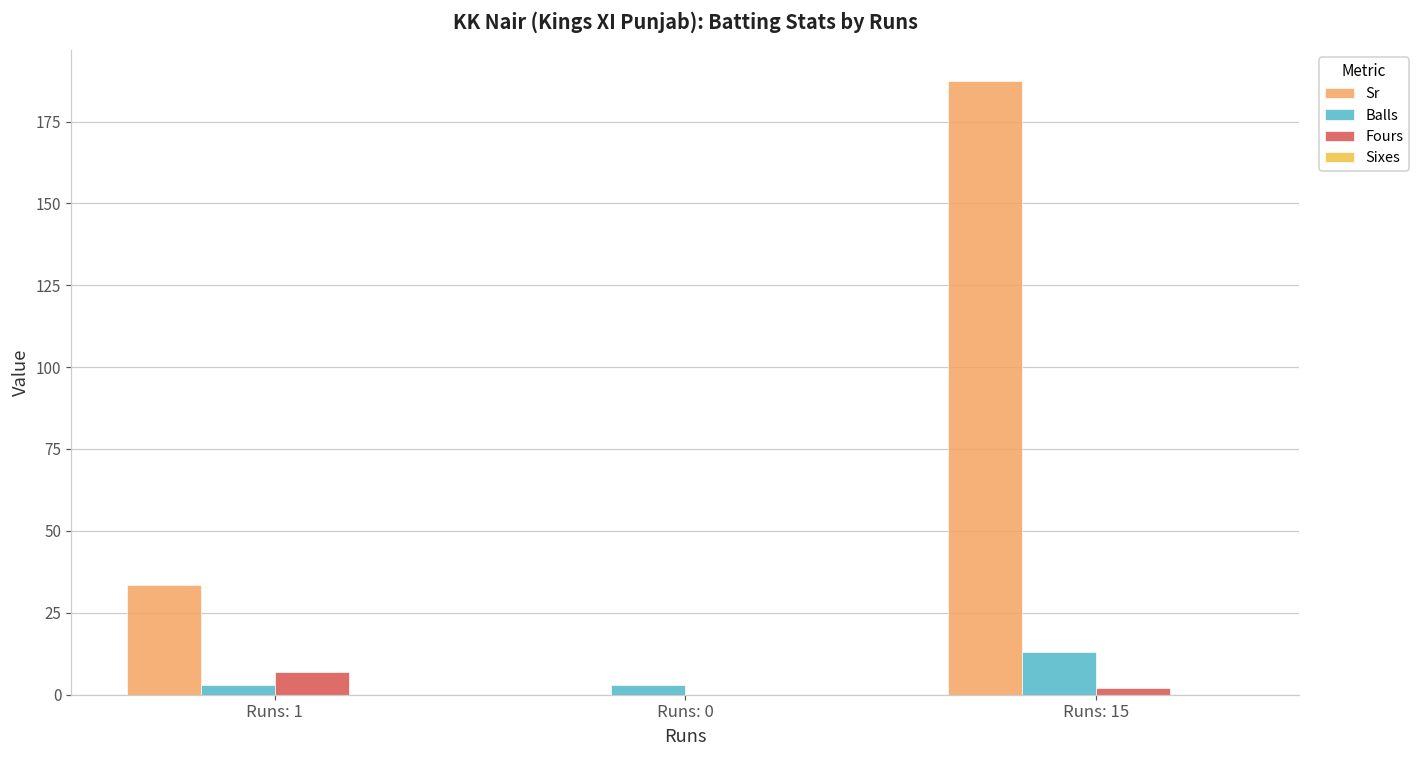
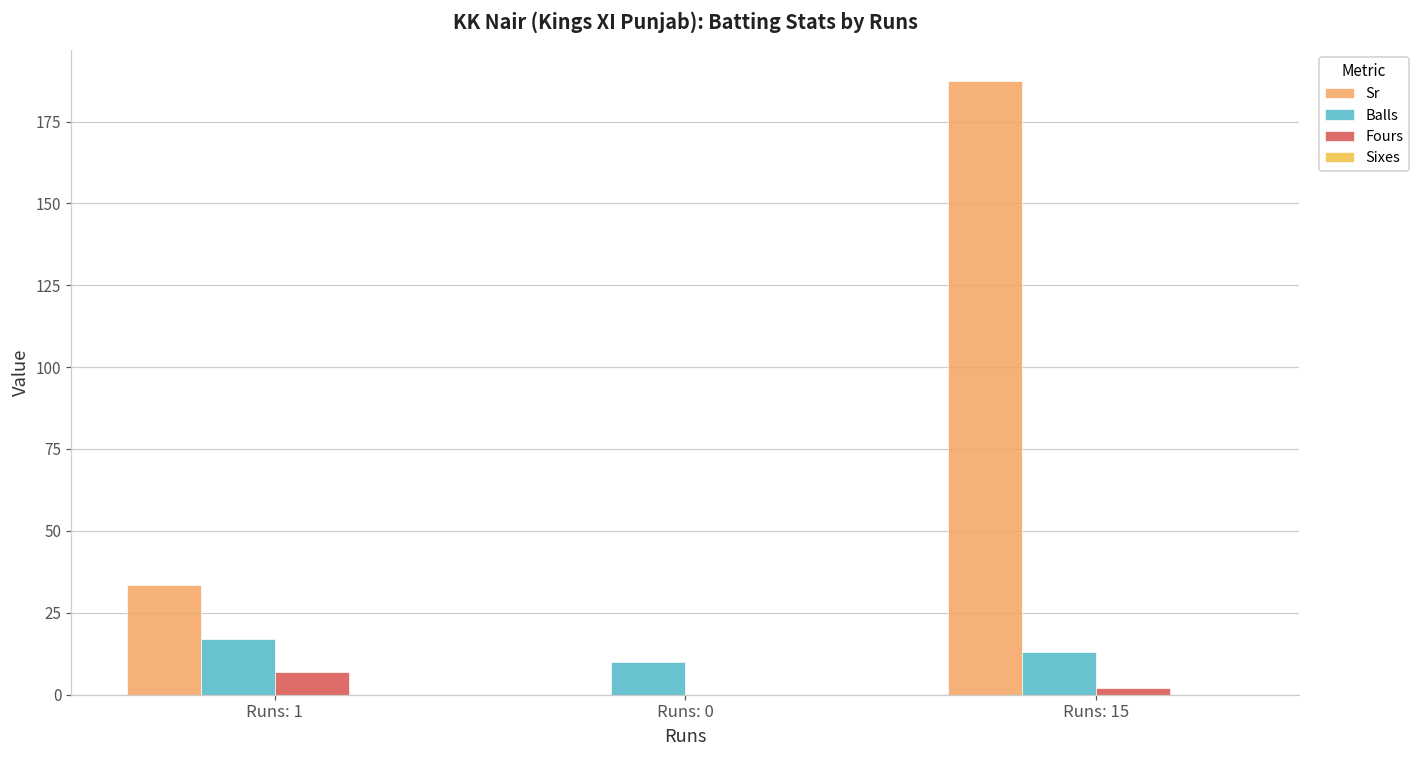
Balls, Runs: 1: 3 -> 17
Balls, Runs: 0: 3 -> 10
